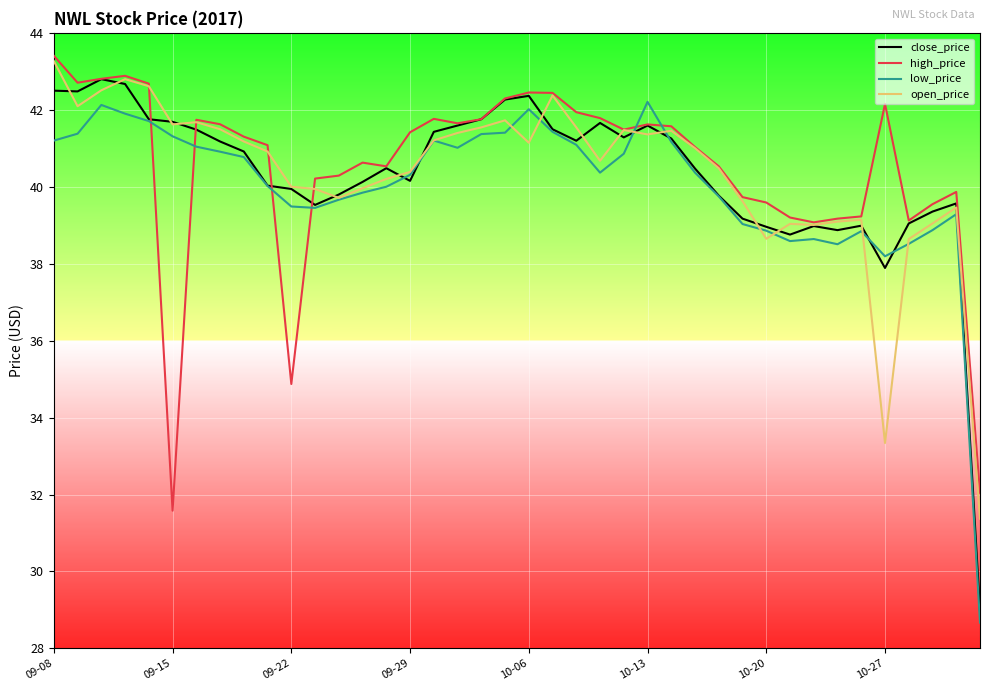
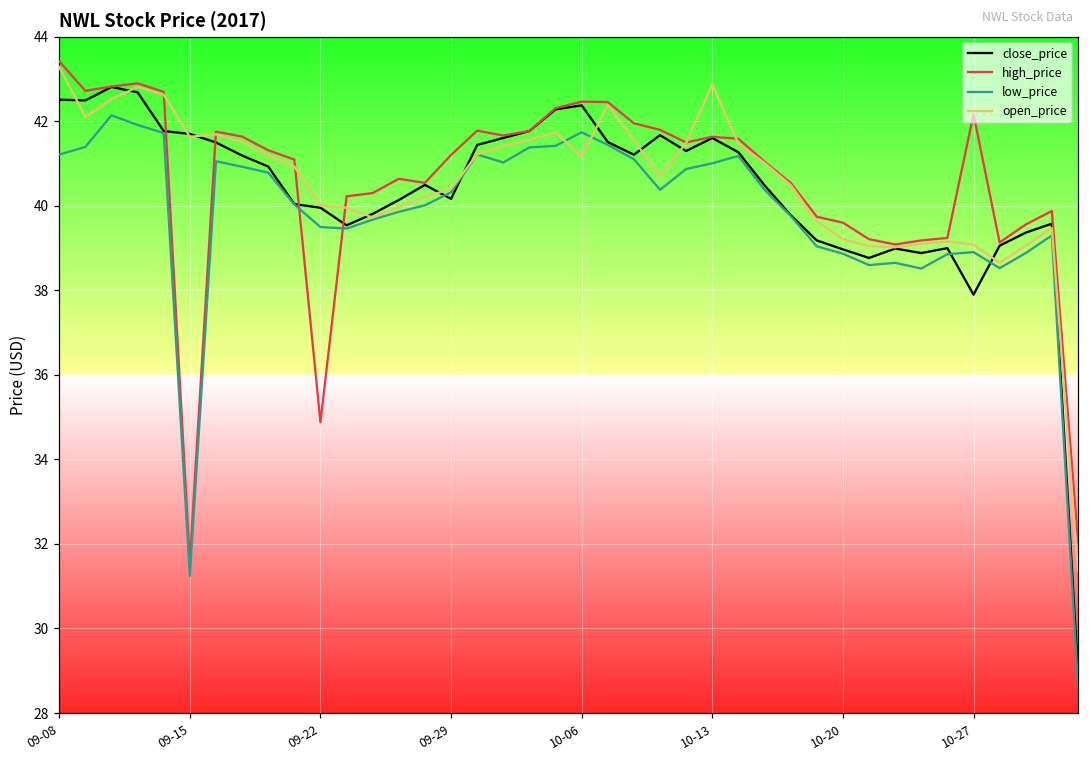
low_price, 09-15: 41.3 -> 31.2
high_price, 09-29: 41.4 -> 41.2
low_price, 10-06: 42.0 -> 41.7
low_price, 10-13: 42.2 -> 41.0
open_price, 10-13: 41.4 -> 42.9
open_price, 10-20: 38.7 -> 39.2
low_price, 10-27: 38.2 -> 38.9
open_price, 10-27: 33.3 -> 39.1
